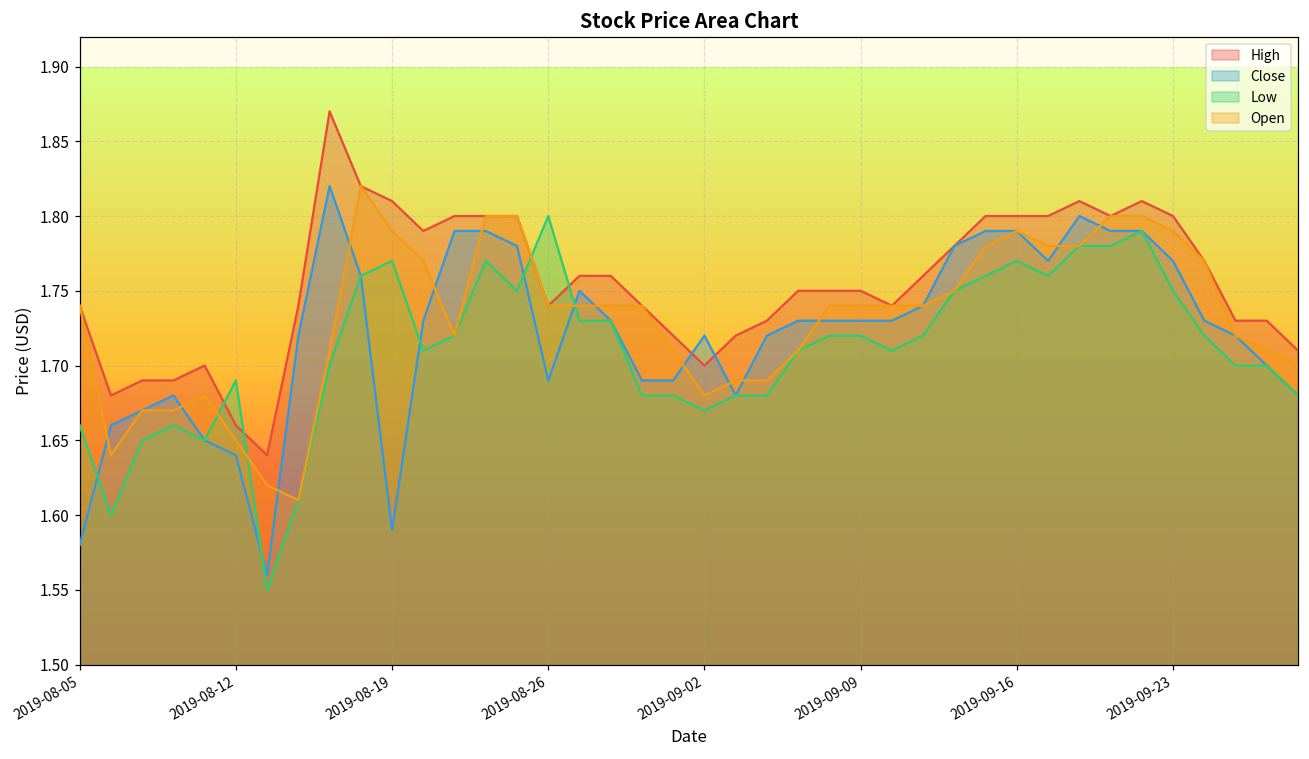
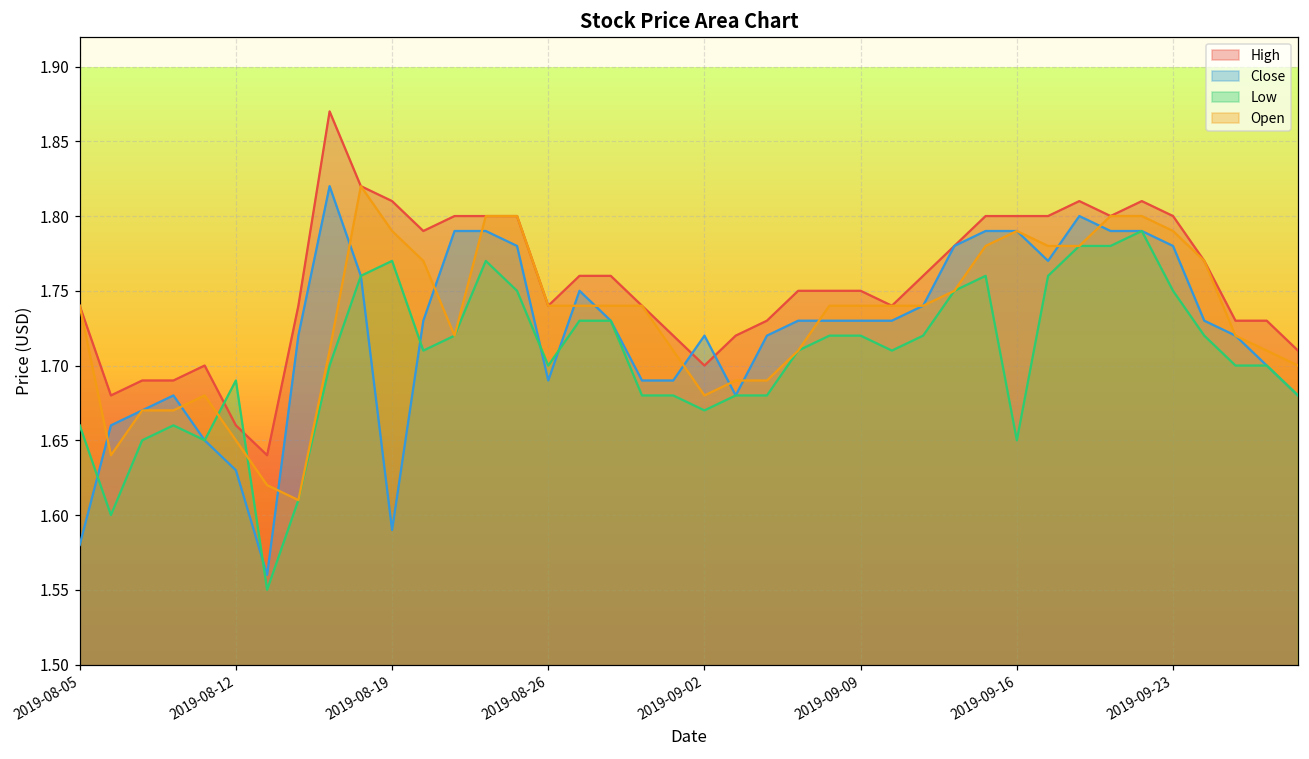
Close, 2019-08-12: 1.64 -> 1.63
Low, 2019-08-26: 1.8 -> 1.7
Low, 2019-09-16: 1.77 -> 1.65
Close, 2019-09-23: 1.77 -> 1.78
